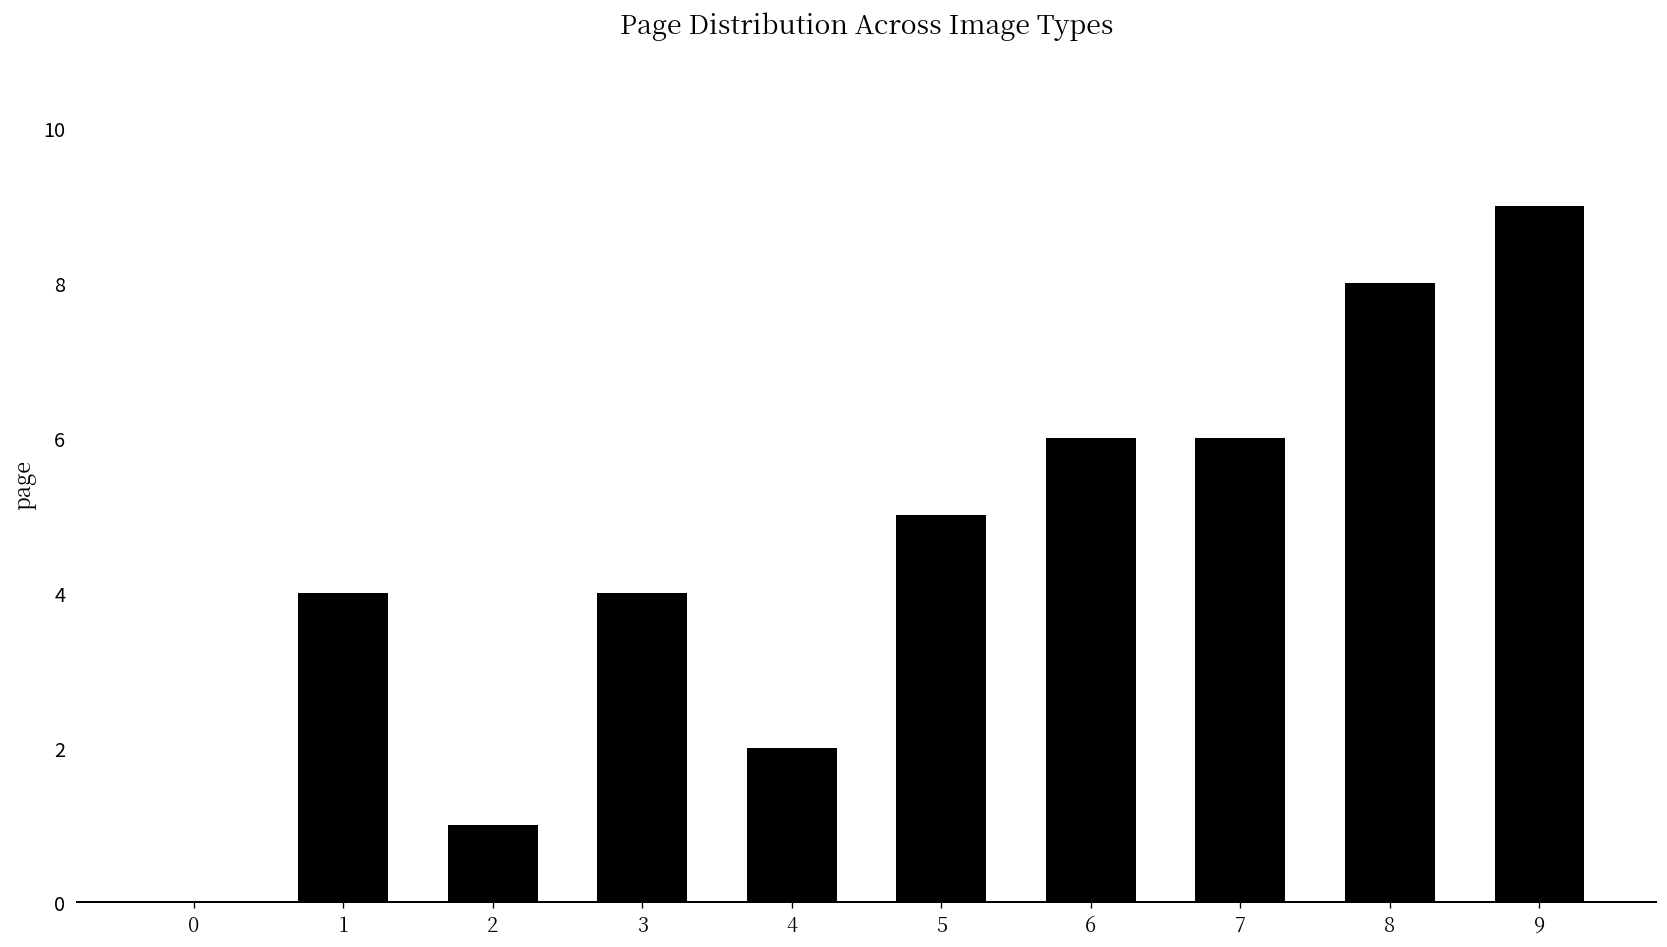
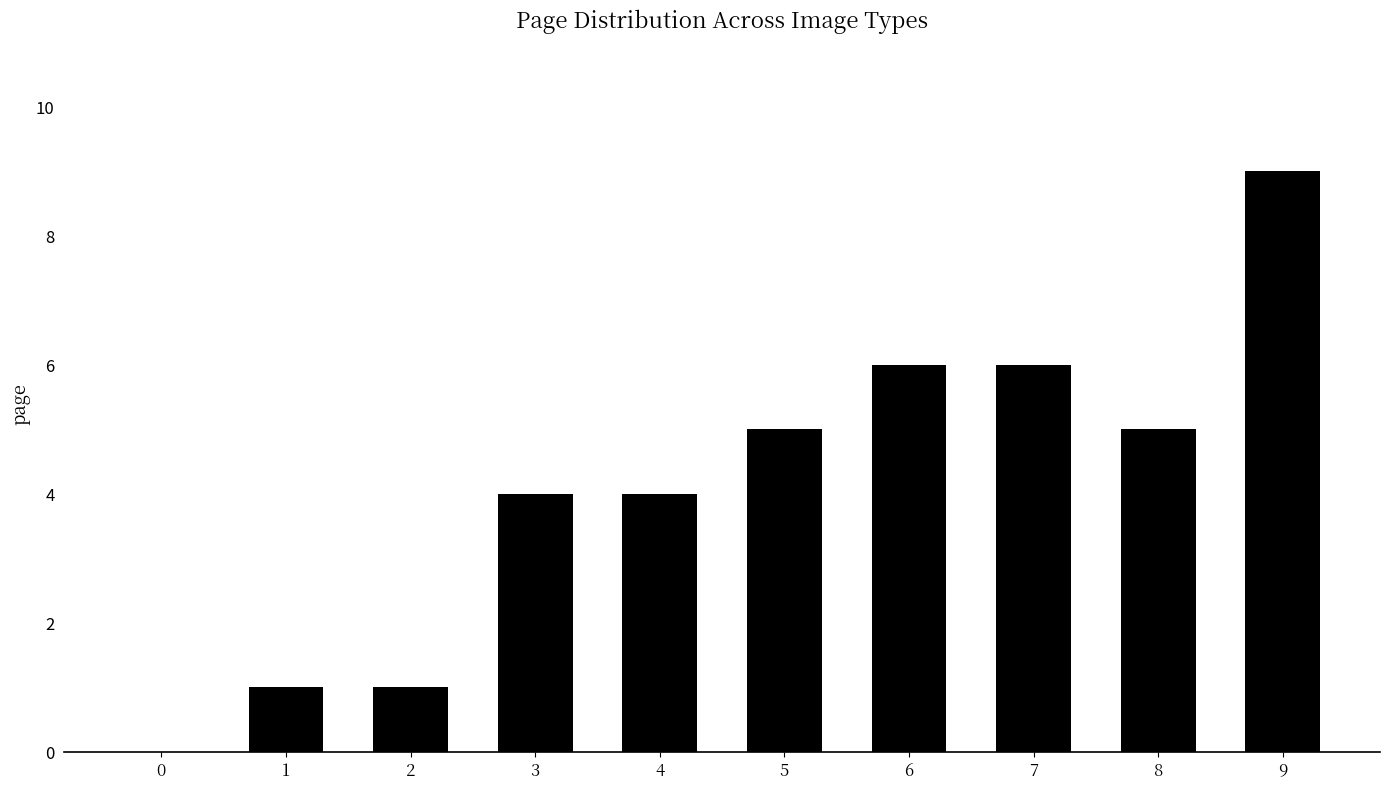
1: 4 -> 1
4: 2 -> 4
8: 8 -> 5
